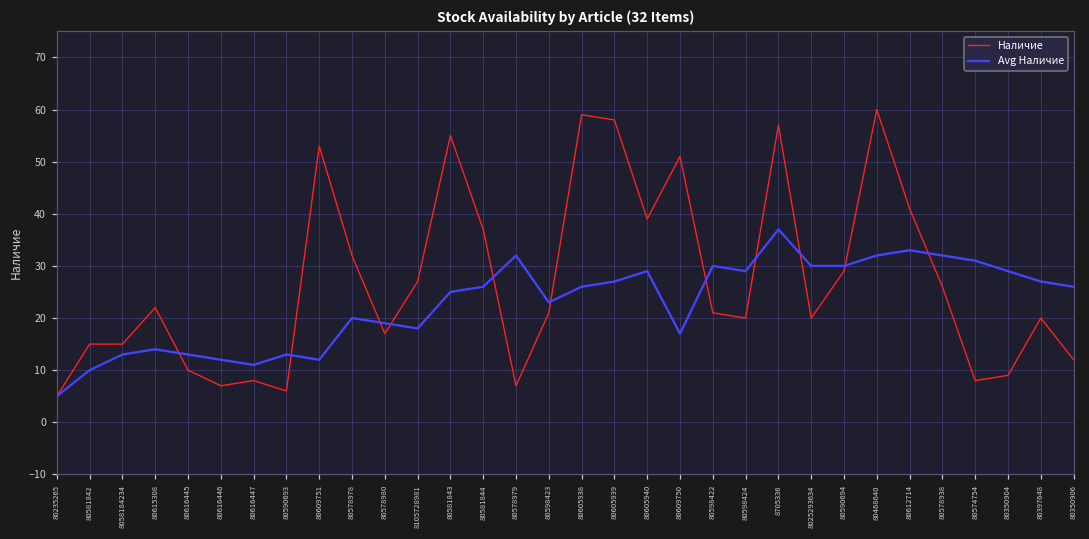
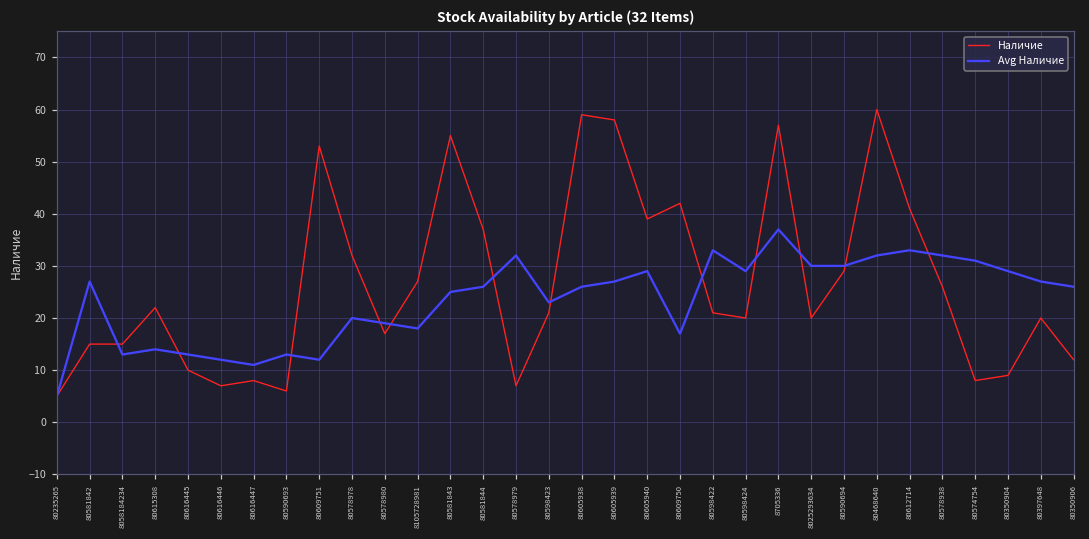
Avg Наличие, 80581842: 10 -> 27
Наличие, 80609750: 51 -> 42
Avg Наличие, 80598422: 30 -> 33
